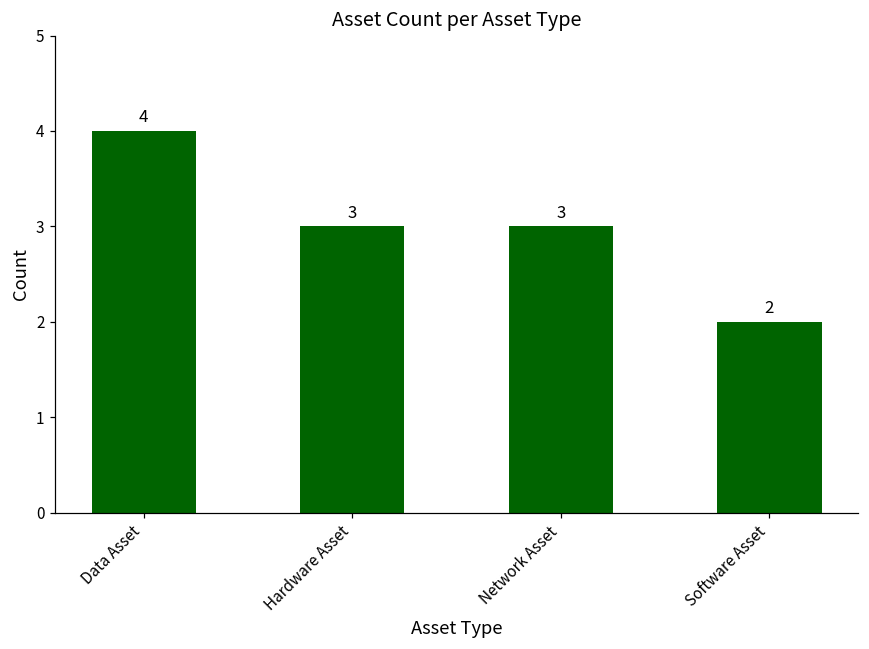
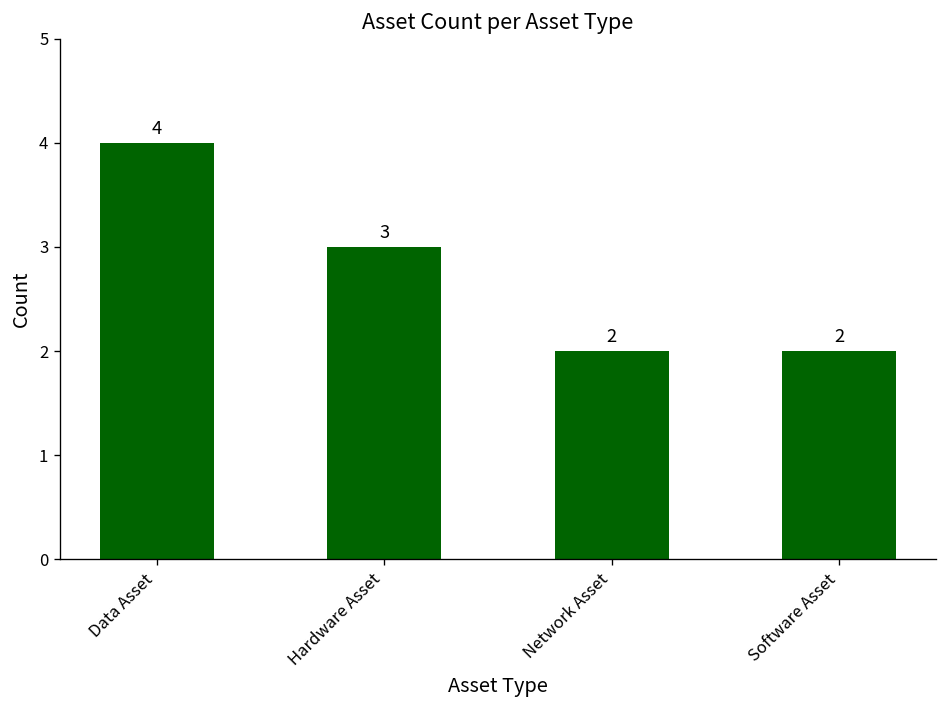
Network Asset: 3 -> 2
